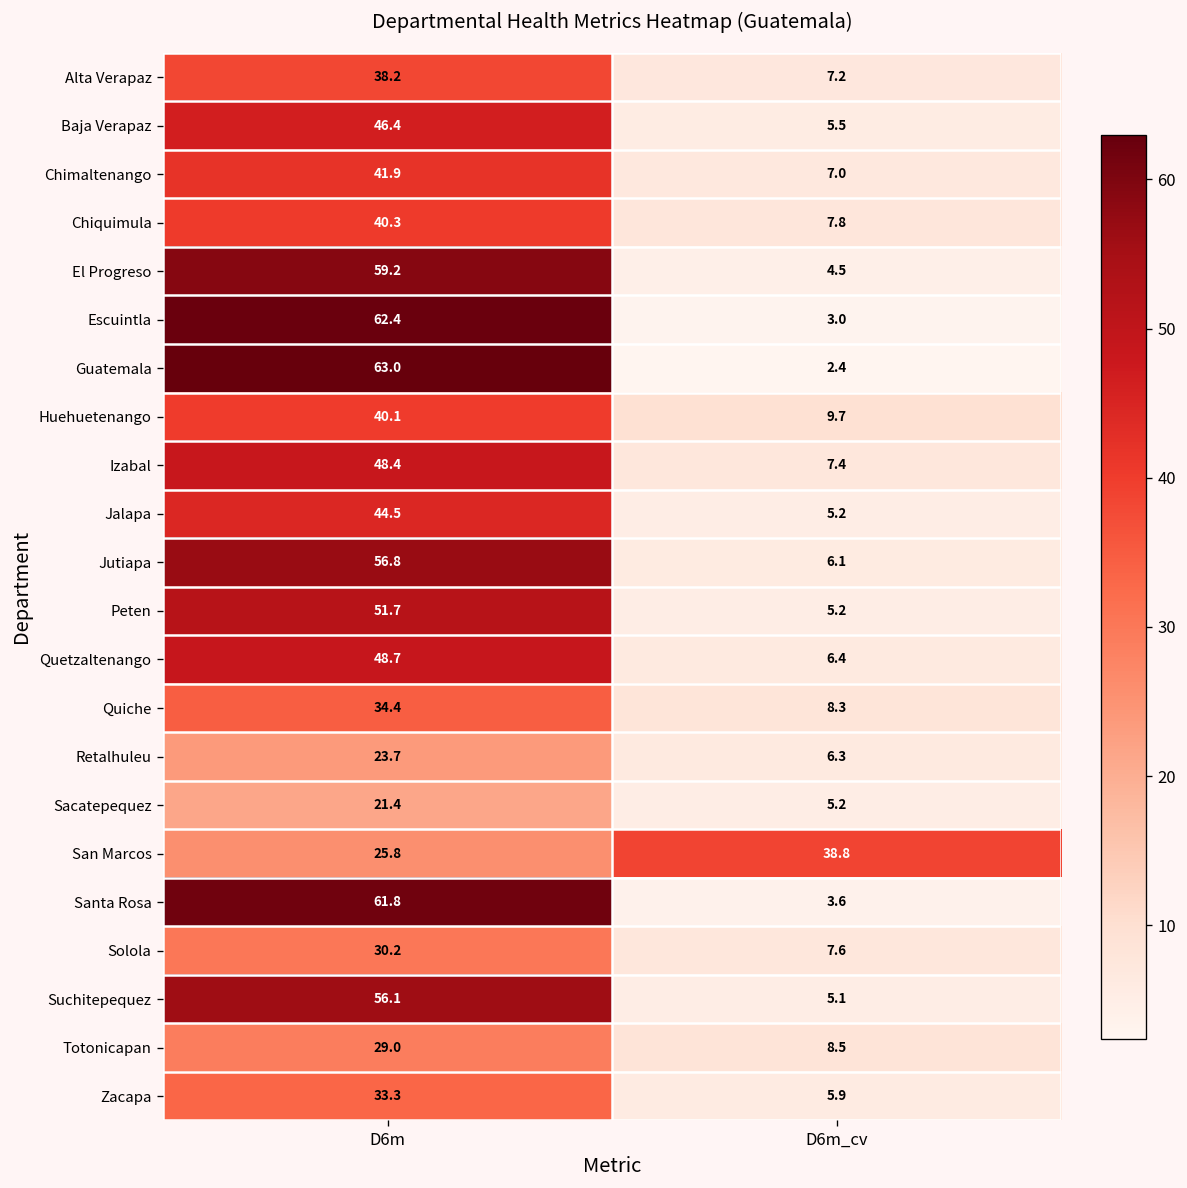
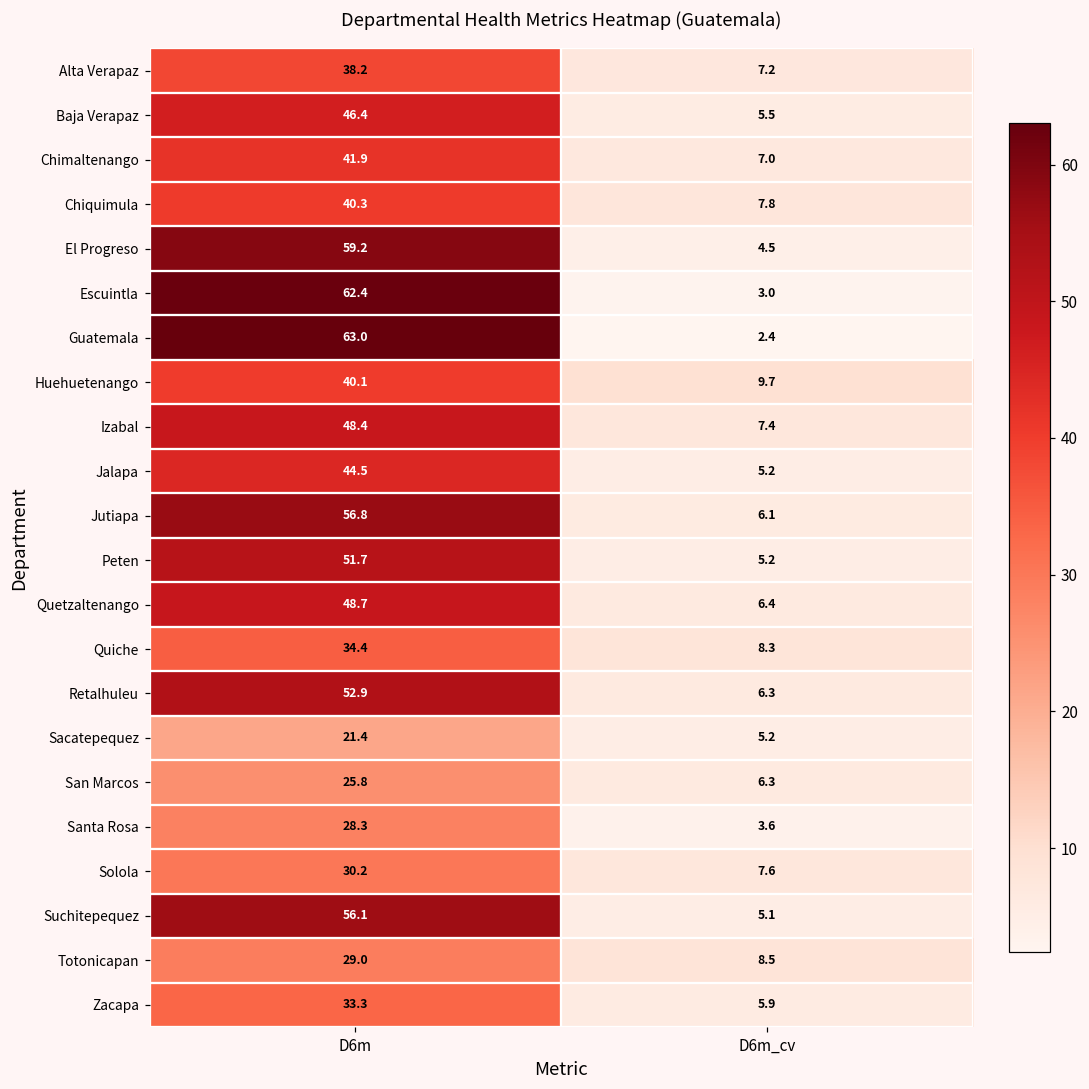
Retalhuleu, D6m: 23.7 -> 52.9
San Marcos, D6m_cv: 38.8 -> 6.3
Santa Rosa, D6m: 61.8 -> 28.3
